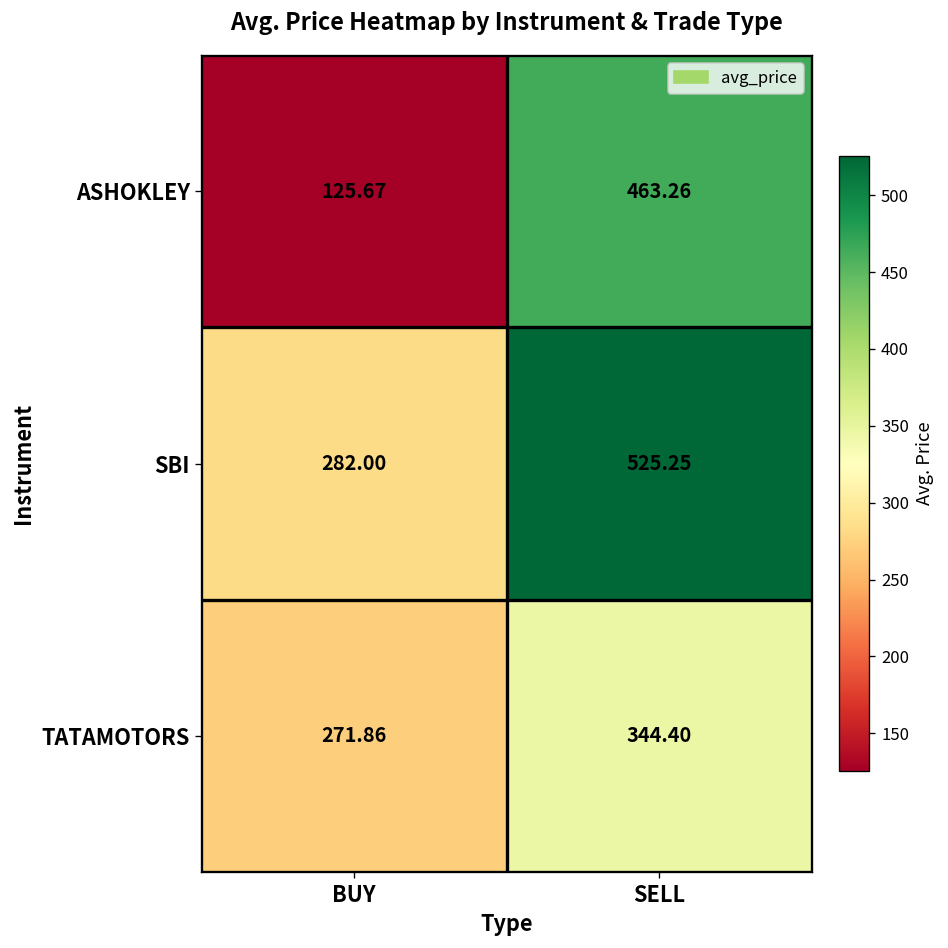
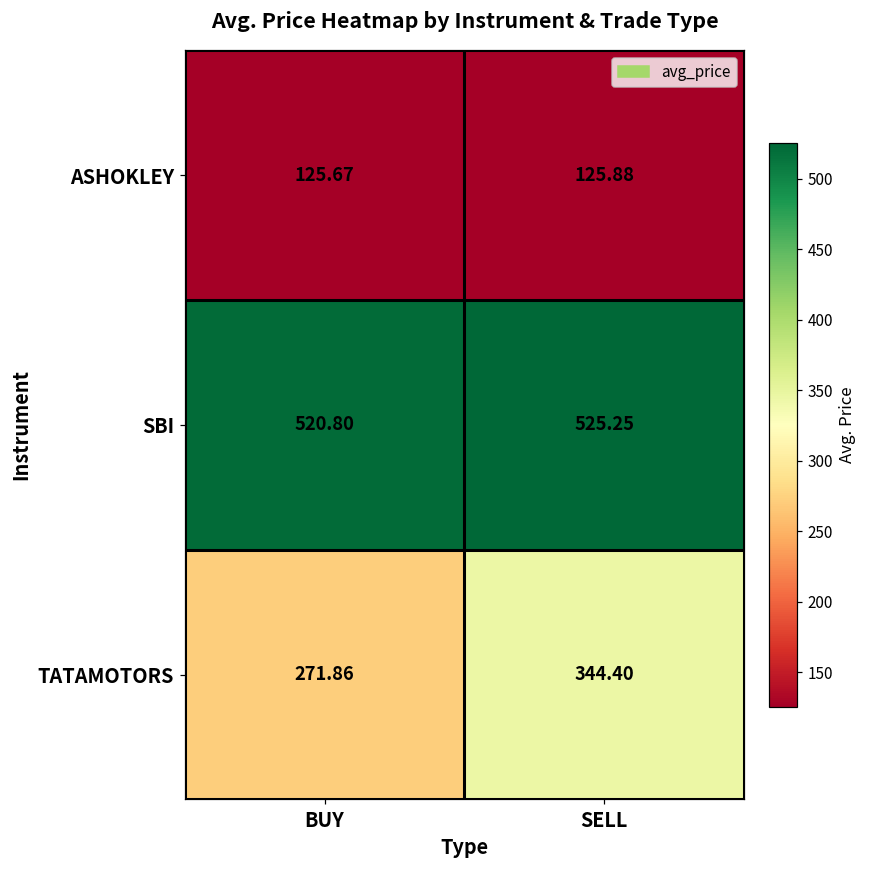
ASHOKLEY, SELL: 463.26 -> 125.88
SBI, BUY: 282.00 -> 520.80
